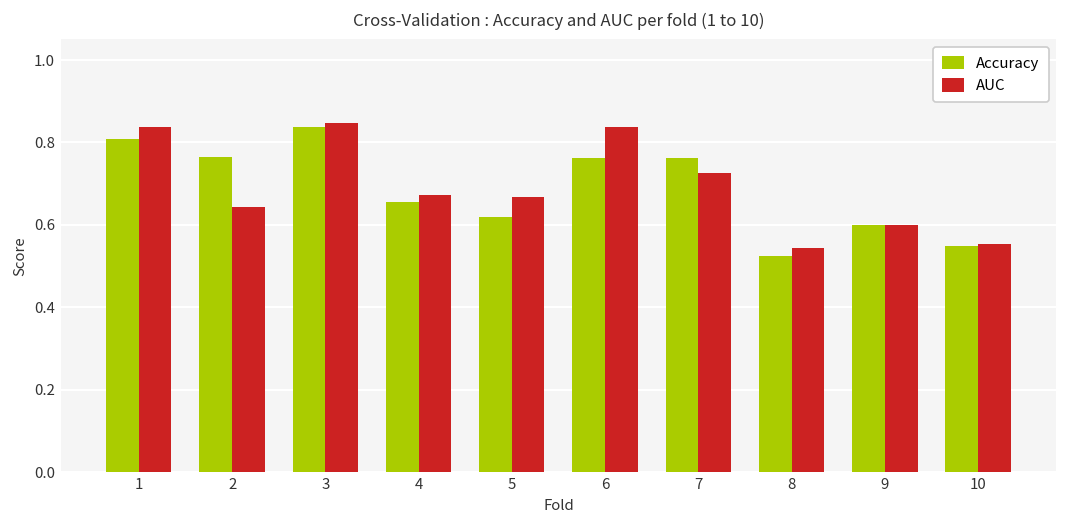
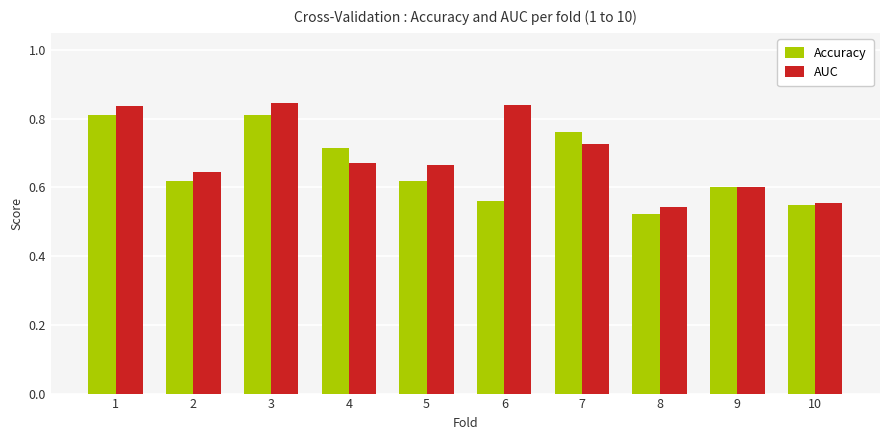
Accuracy, 2: 0.76 -> 0.62
Accuracy, 3: 0.84 -> 0.81
Accuracy, 4: 0.66 -> 0.71
Accuracy, 6: 0.76 -> 0.56
